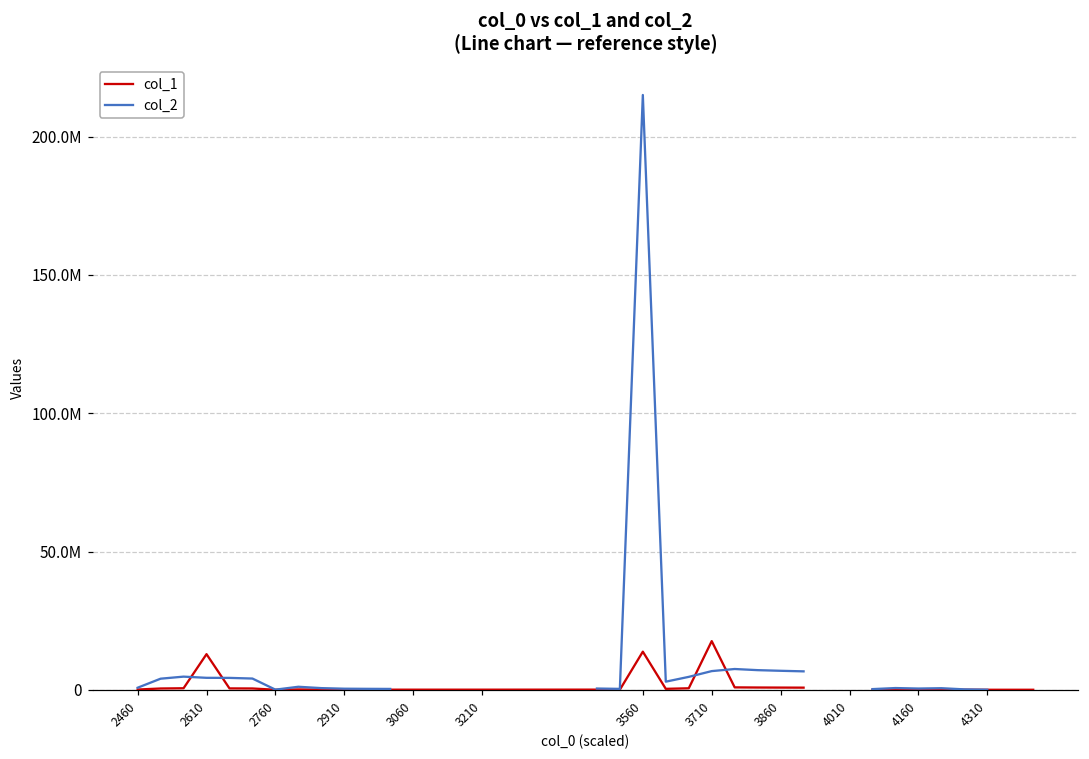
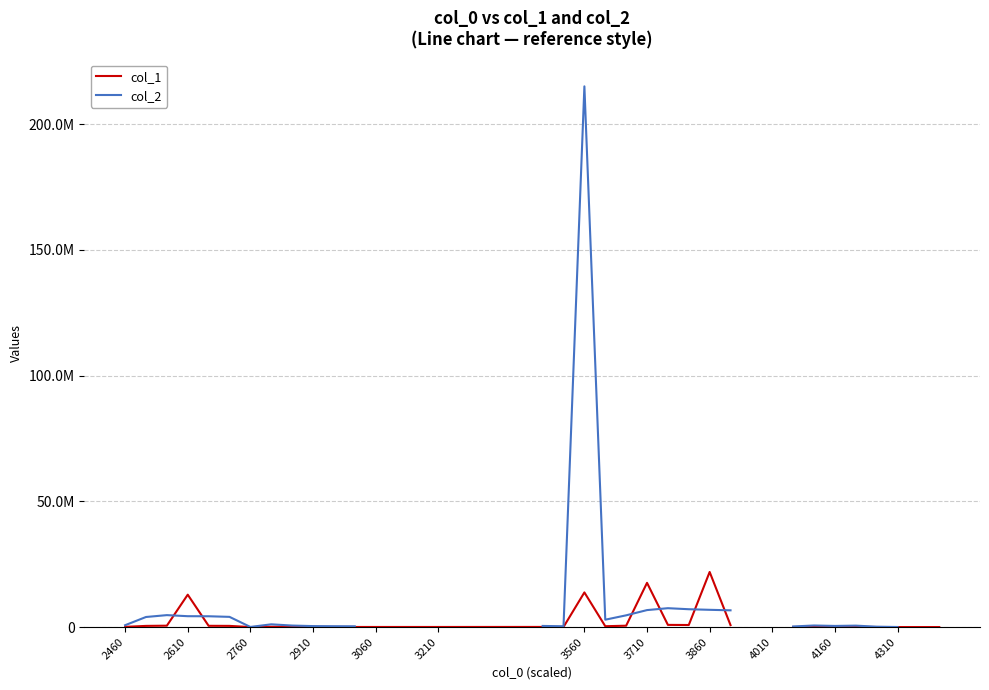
col_1, 3860: 1000000 -> 22000000
